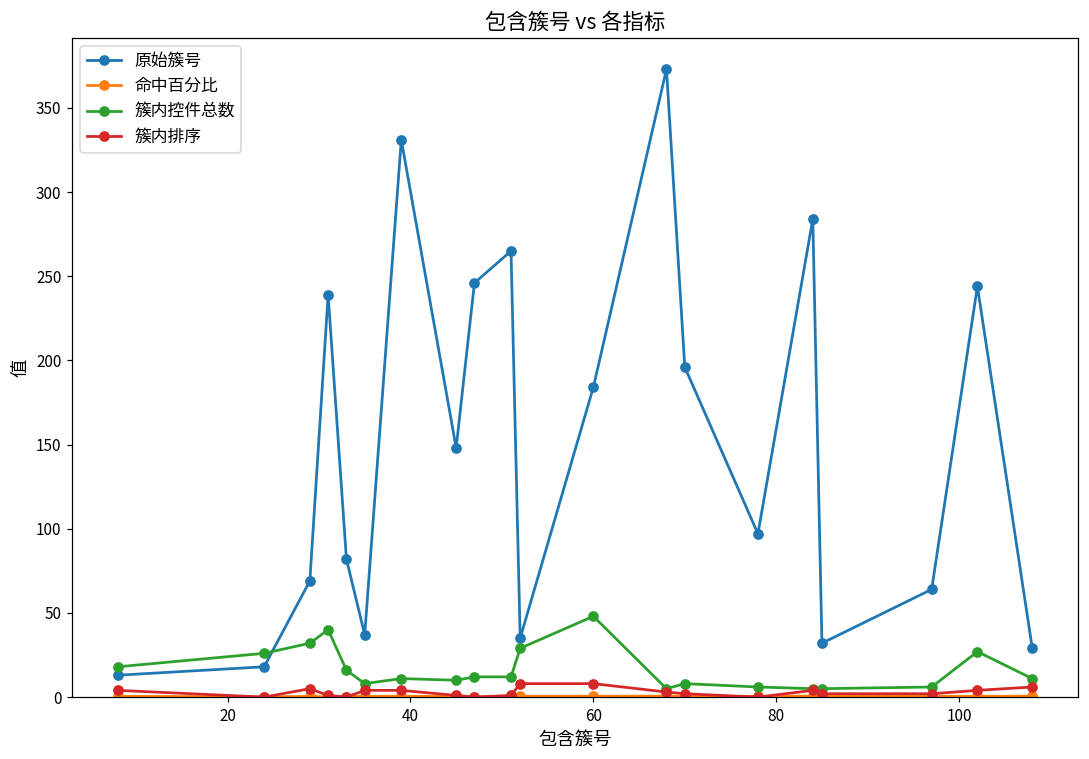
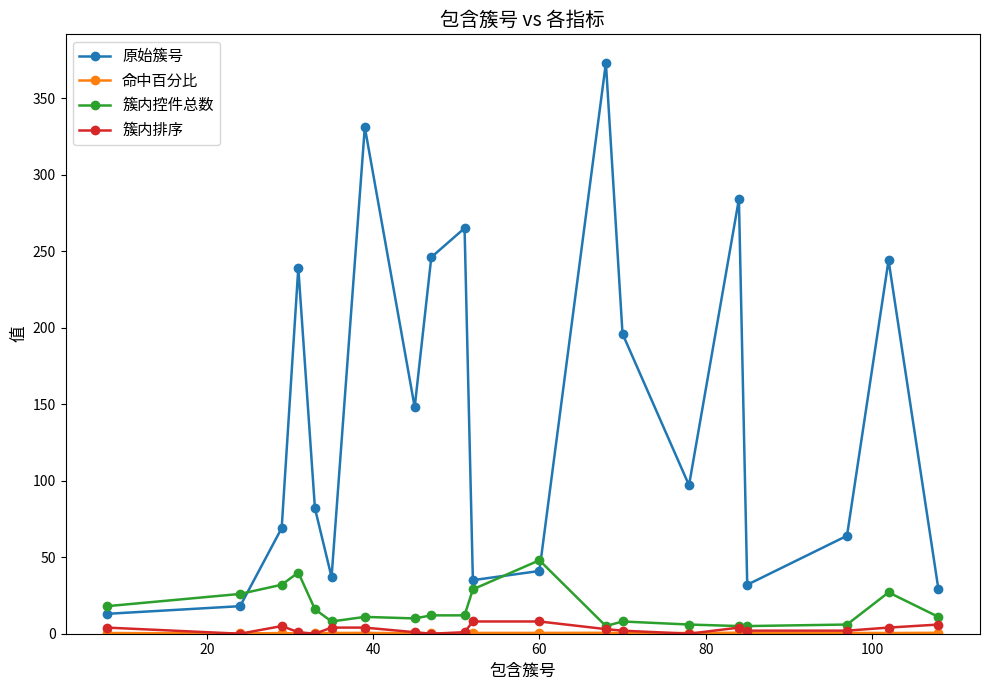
原始簇号, 60: 184 -> 41
